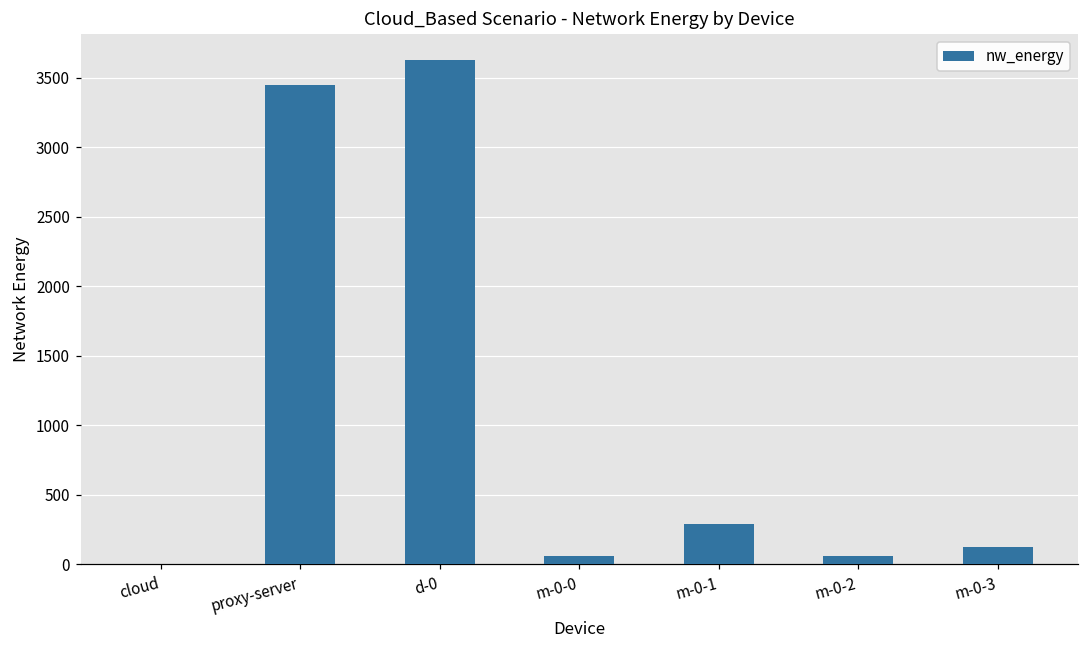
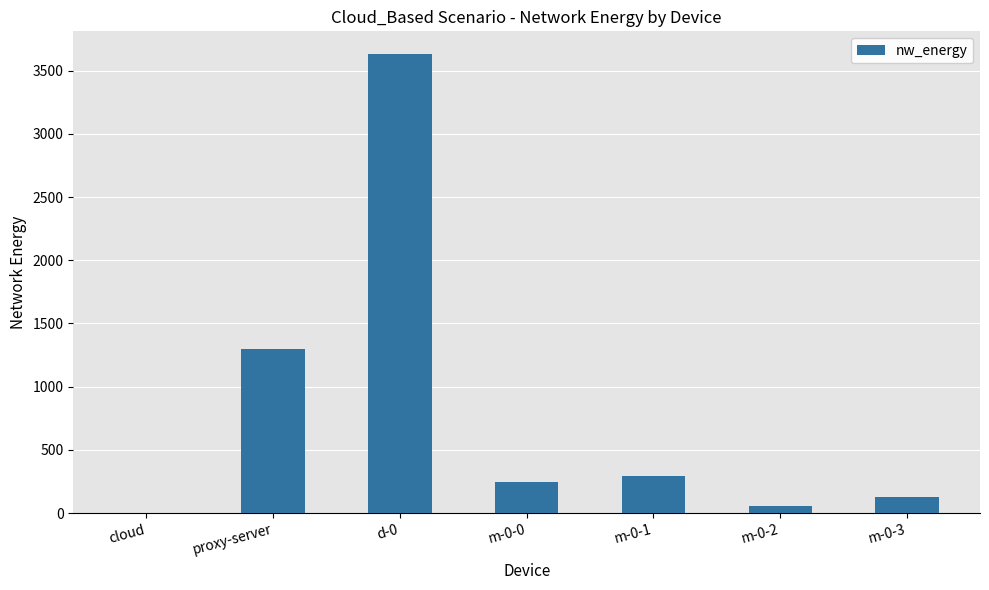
proxy-server: 3450 -> 1300
m-0-0: 60 -> 240
